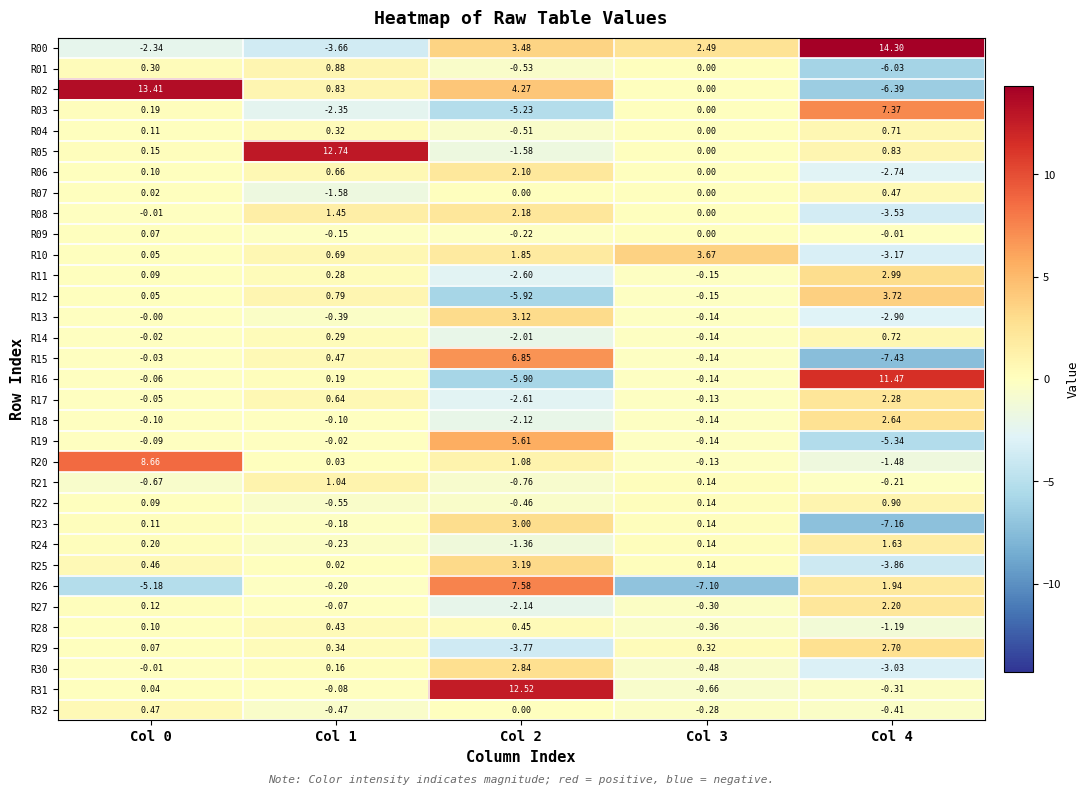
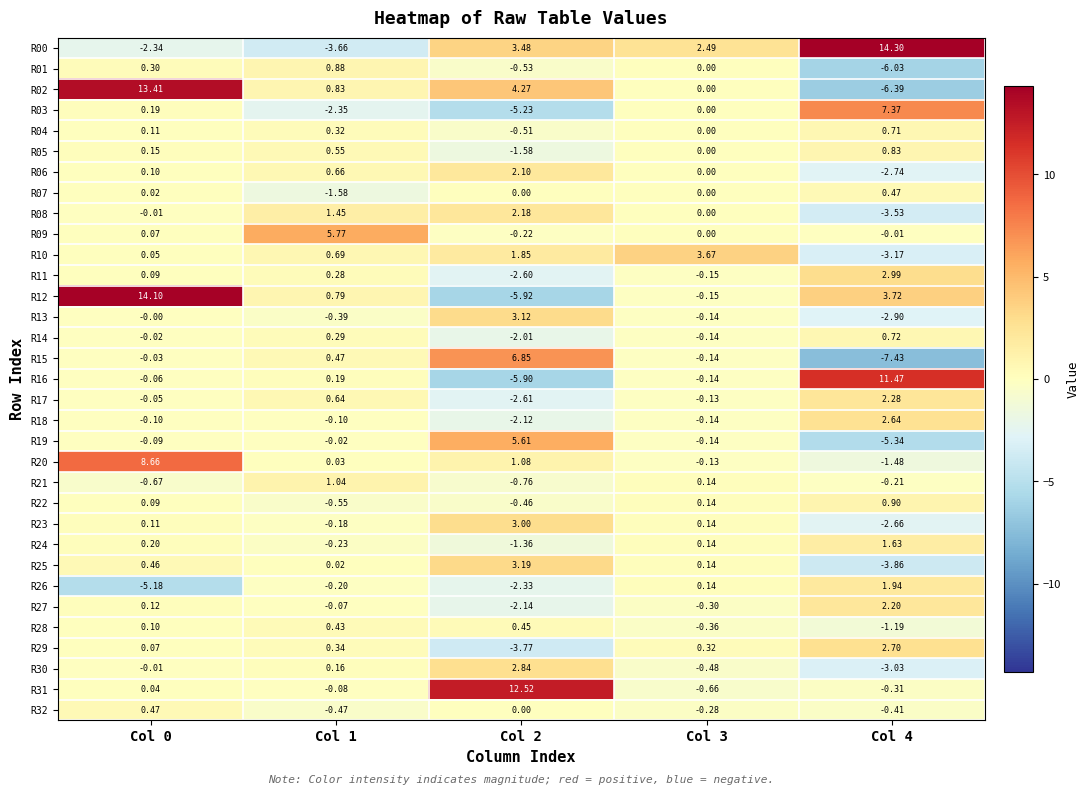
R05, Col 1: 12.74 -> 0.55
R09, Col 1: -0.15 -> 5.77
R12, Col 0: 0.05 -> 14.10
R23, Col 4: -7.16 -> -2.66
R26, Col 2: 7.58 -> -2.33
R26, Col 3: -7.10 -> 0.14
